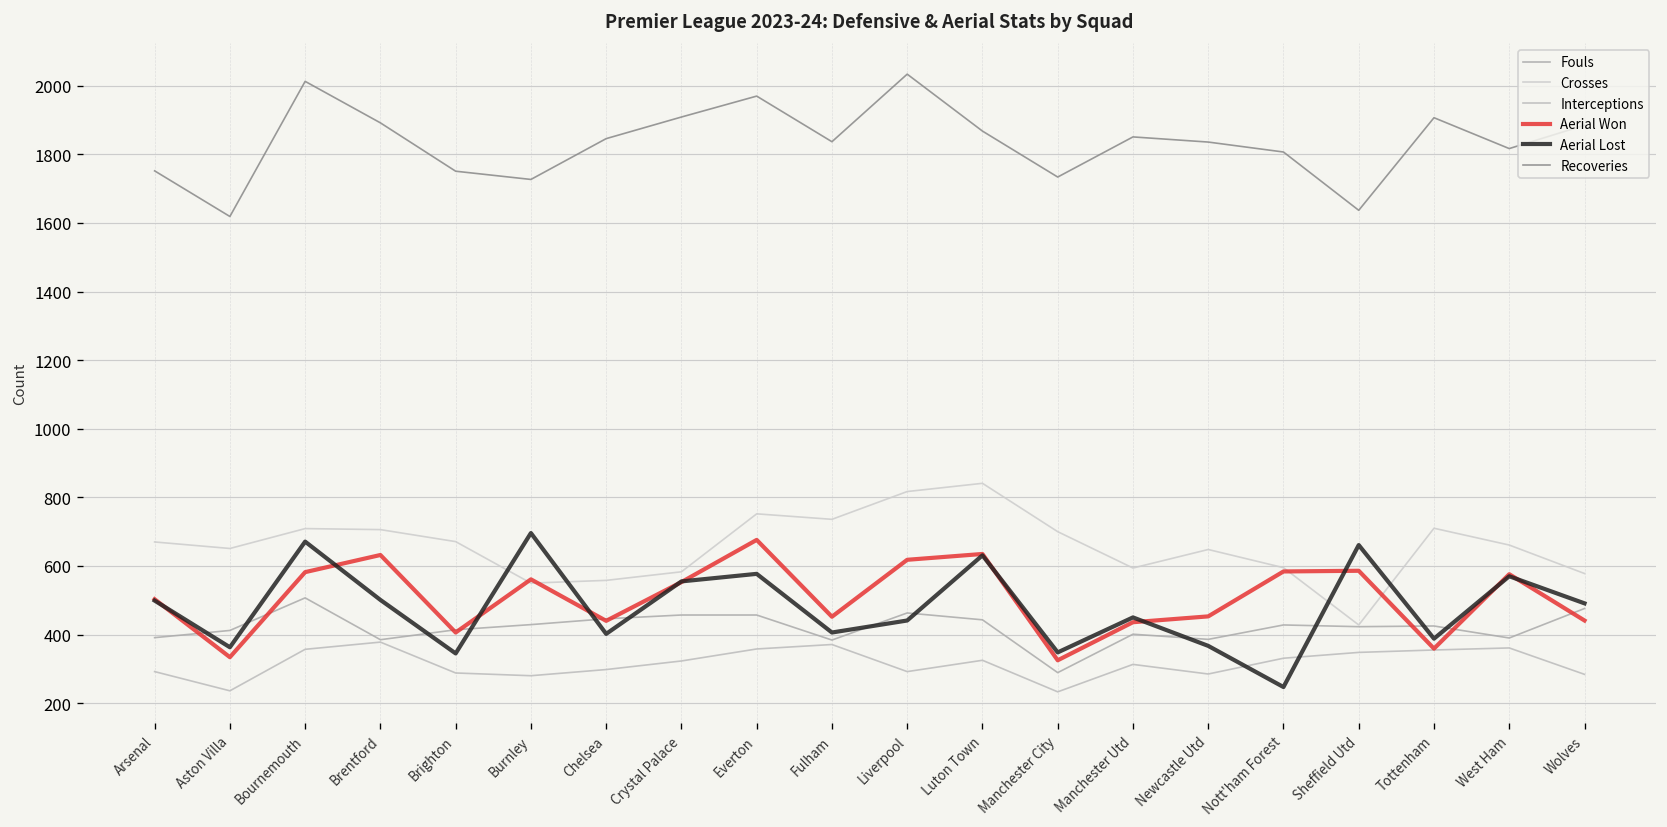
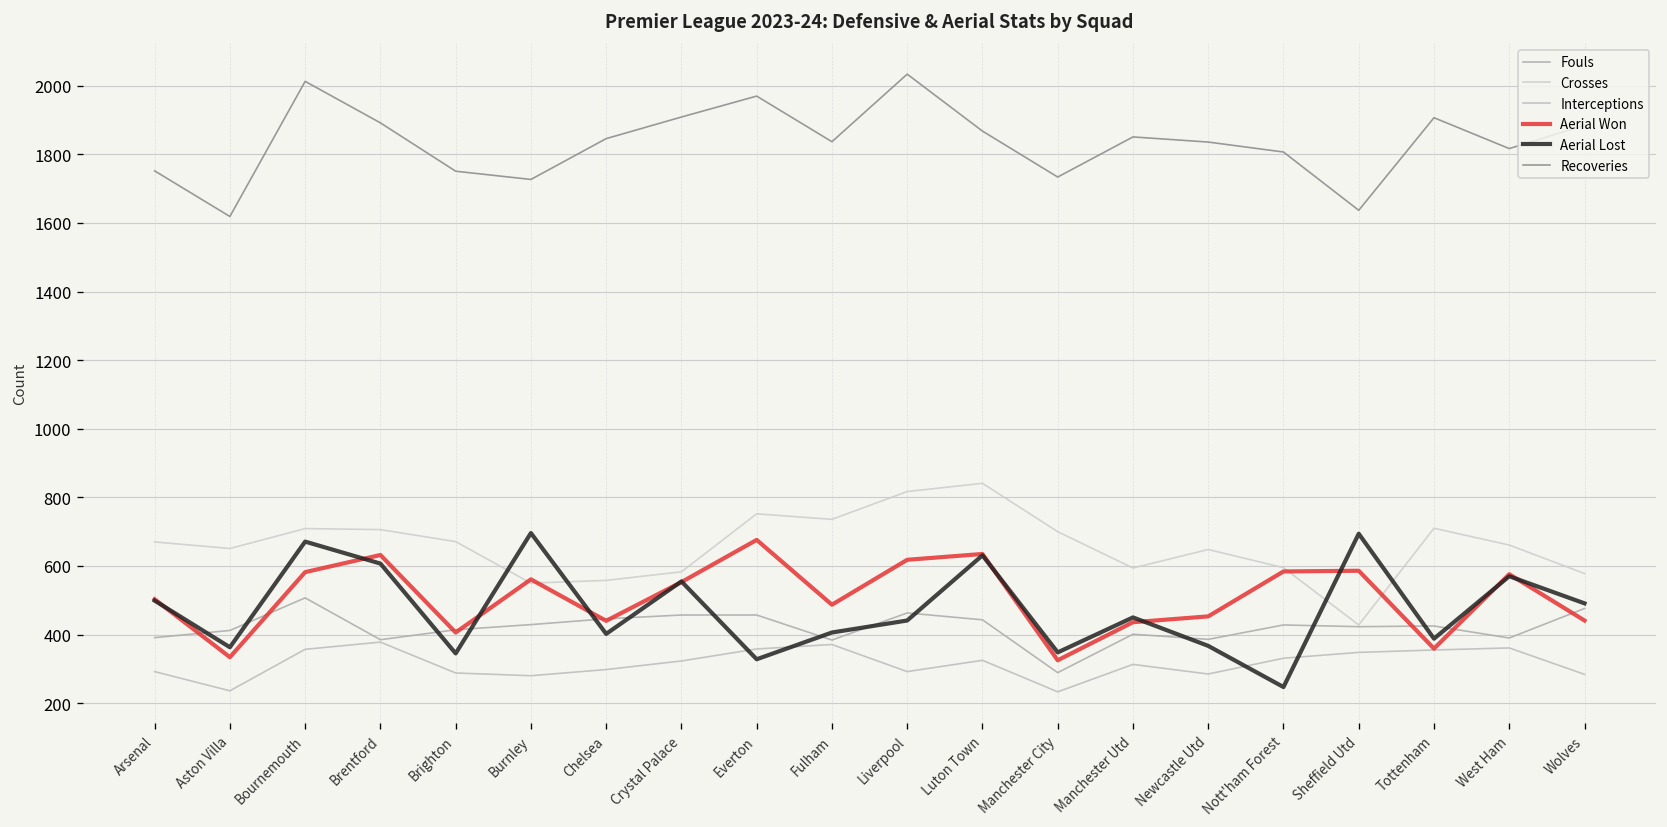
Aerial Lost, Brentford: 500 -> 610
Aerial Lost, Everton: 580 -> 330
Aerial Won, Fulham: 450 -> 490
Aerial Lost, Sheffield Utd: 660 -> 690
